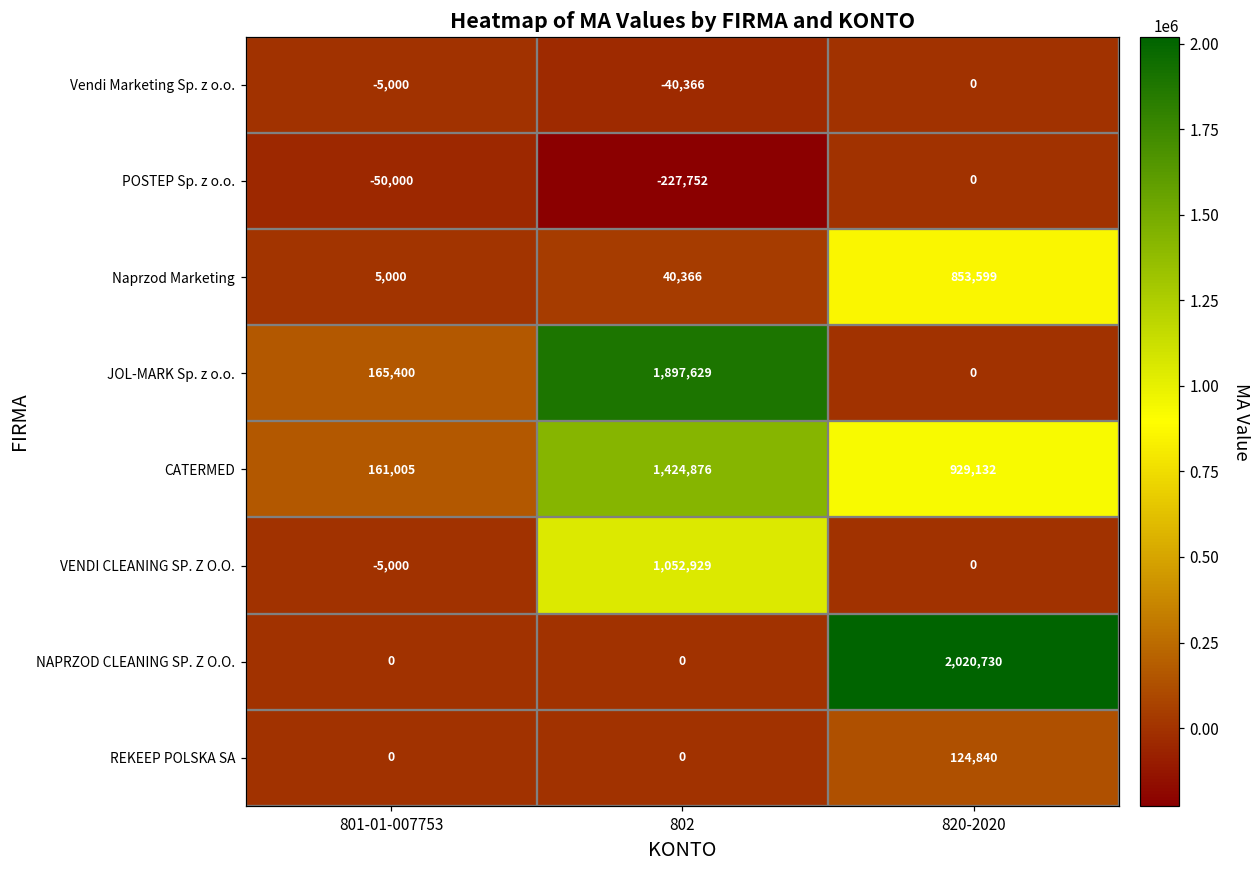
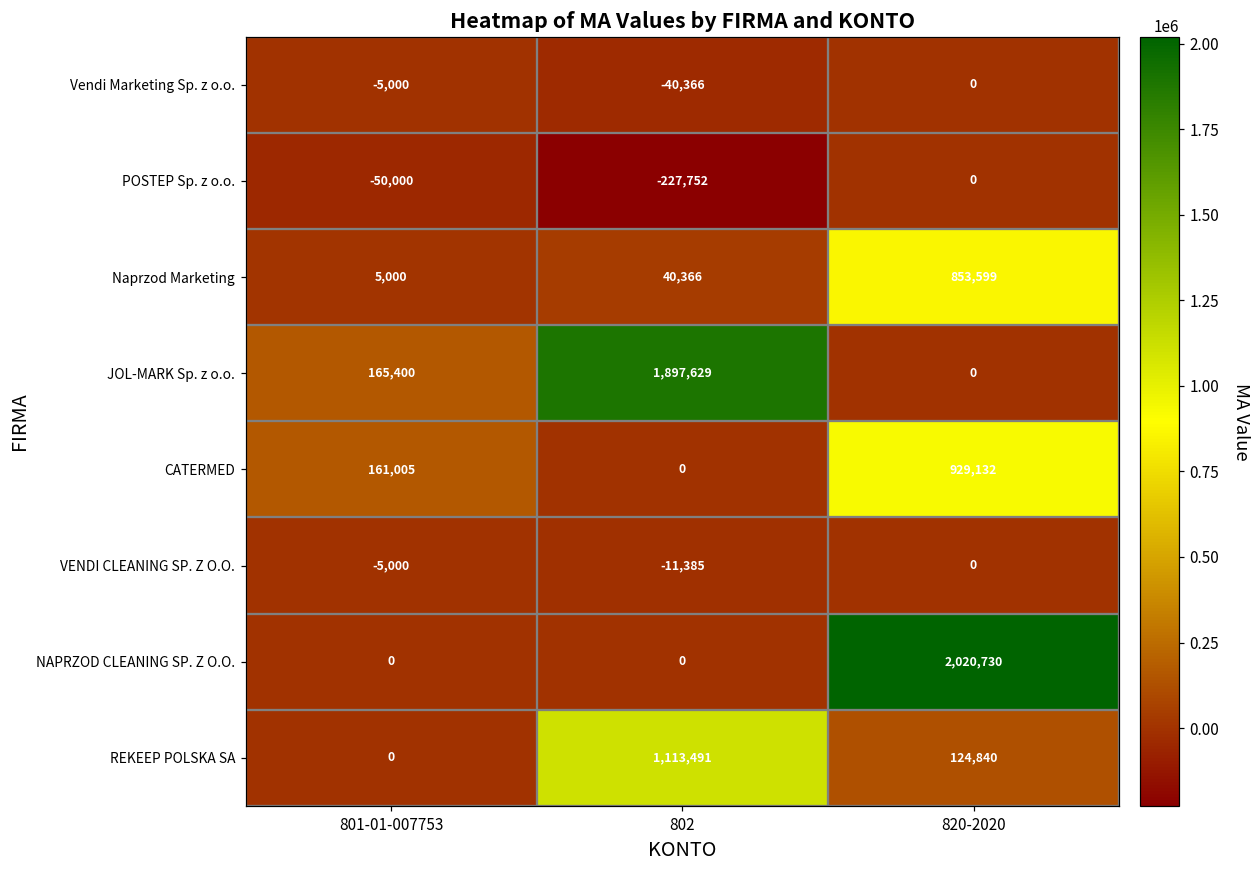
CATERMED, 802: 1,424,876 -> 0
VENDI CLEANING SP. Z O.O., 802: 1,052,929 -> -11,385
REKEEP POLSKA SA, 802: 0 -> 1,113,491
